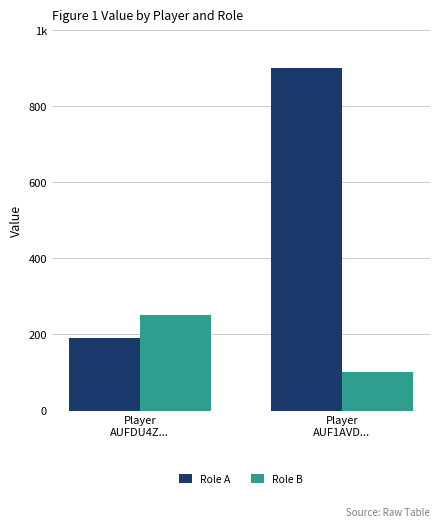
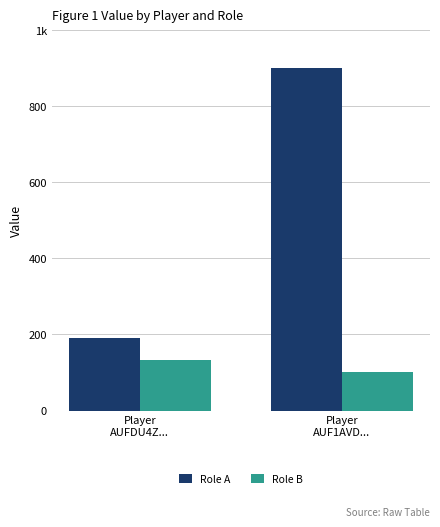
Role B, Player AUFDU4Z...: 250 -> 130
